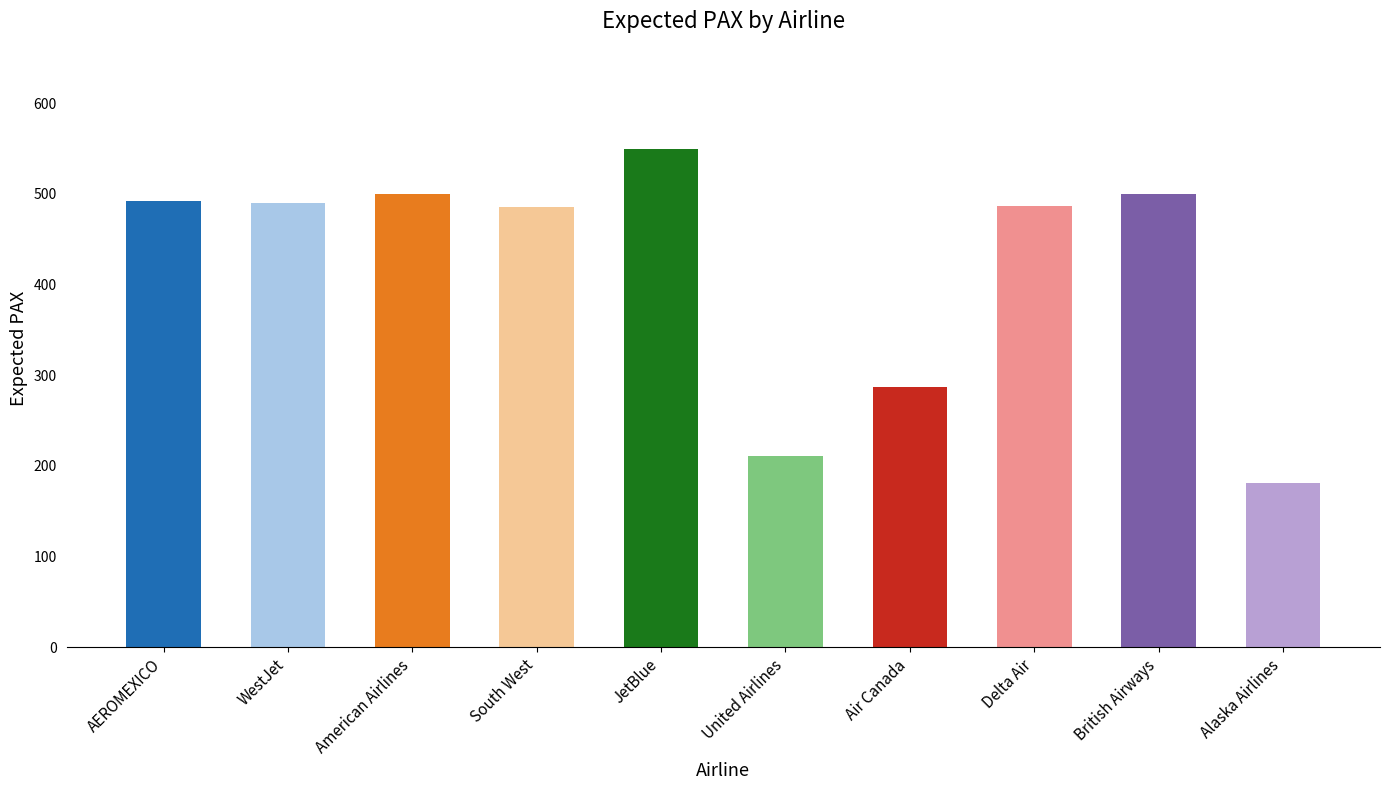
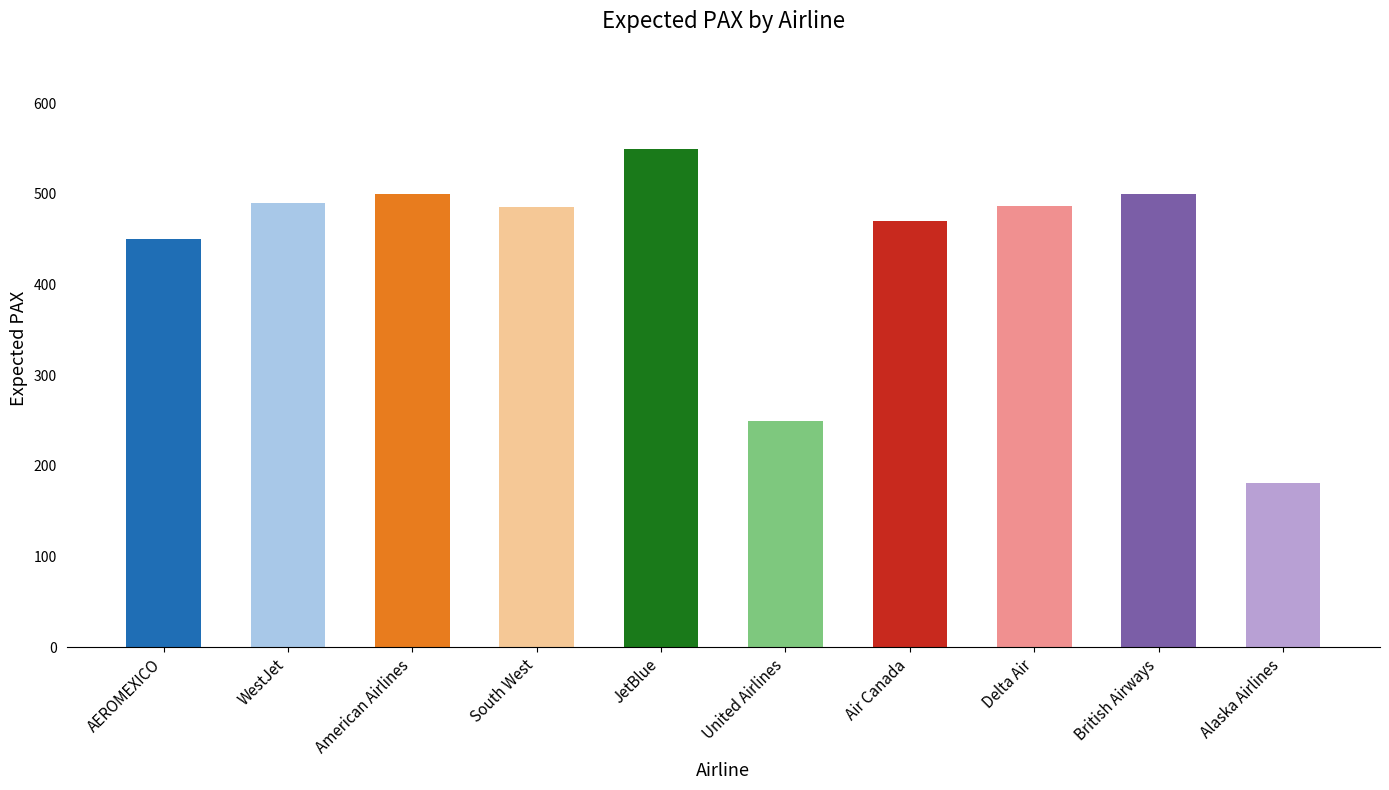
AEROMEXICO: 490 -> 450
United Airlines: 210 -> 250
Air Canada: 290 -> 470
